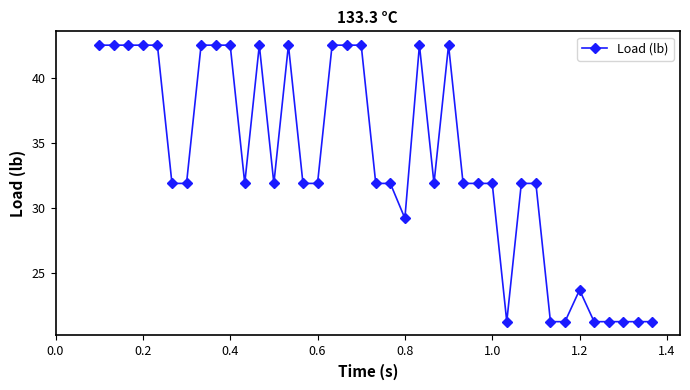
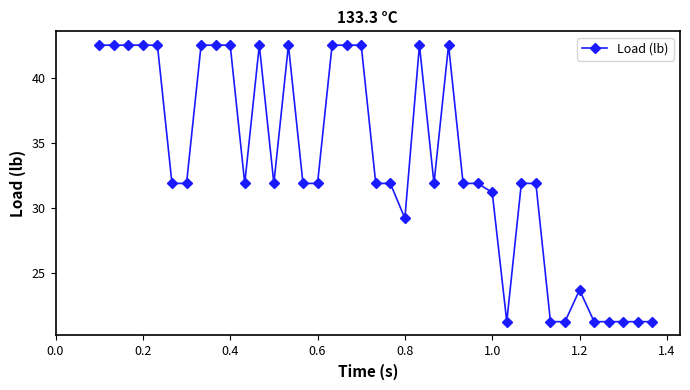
1.0: 31.9 -> 31.2
